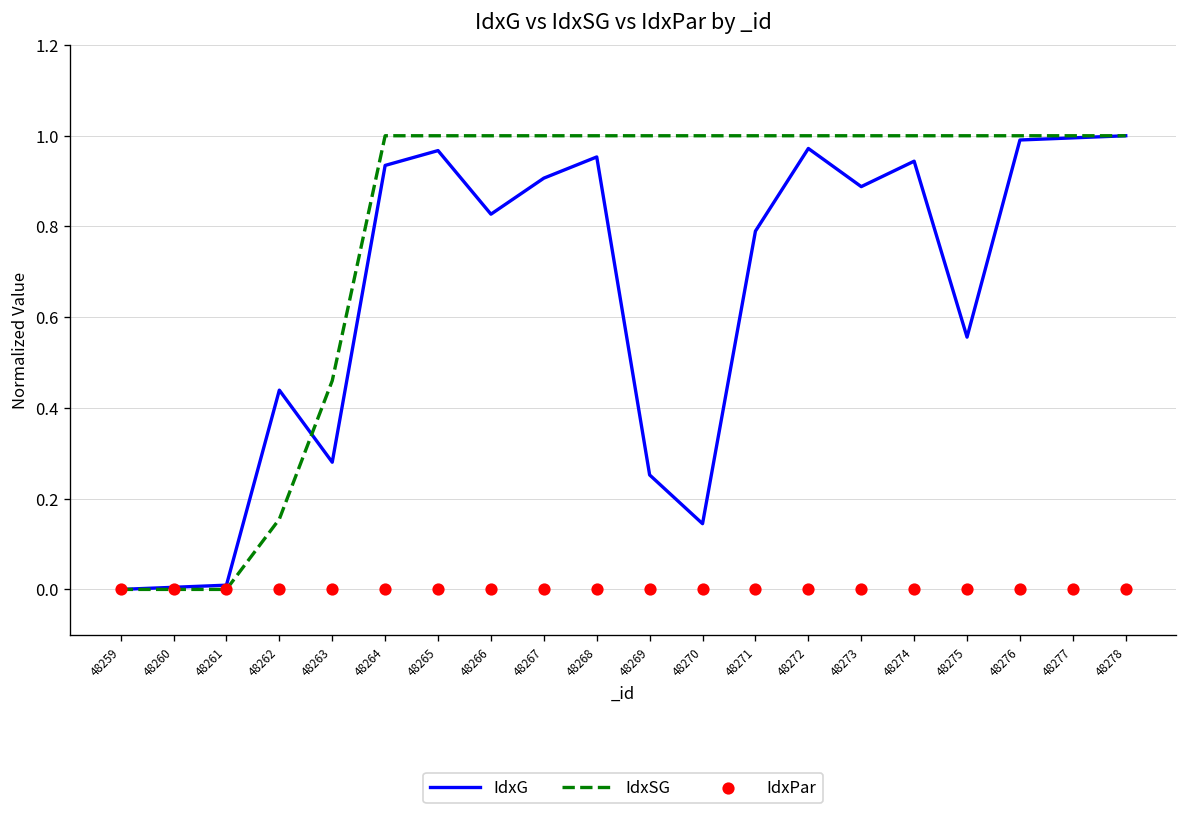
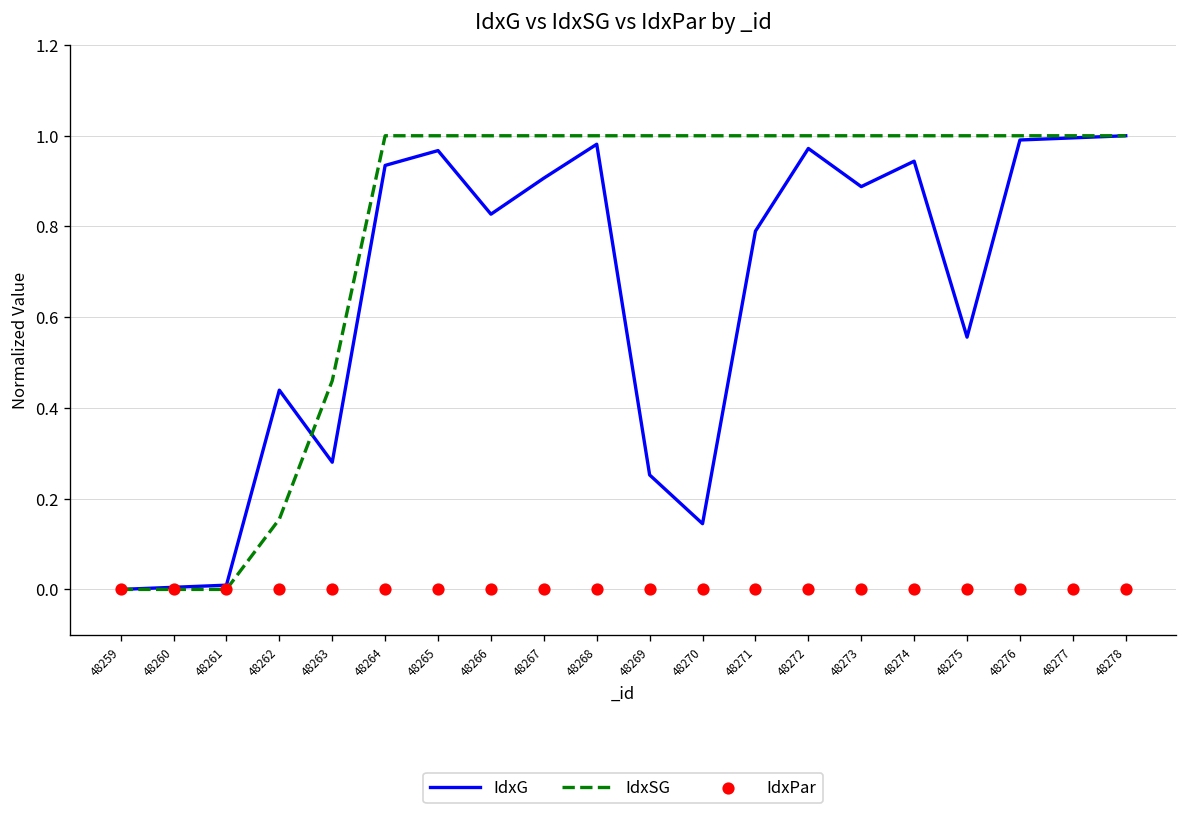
IdxG, 48268: 0.95 -> 0.98
